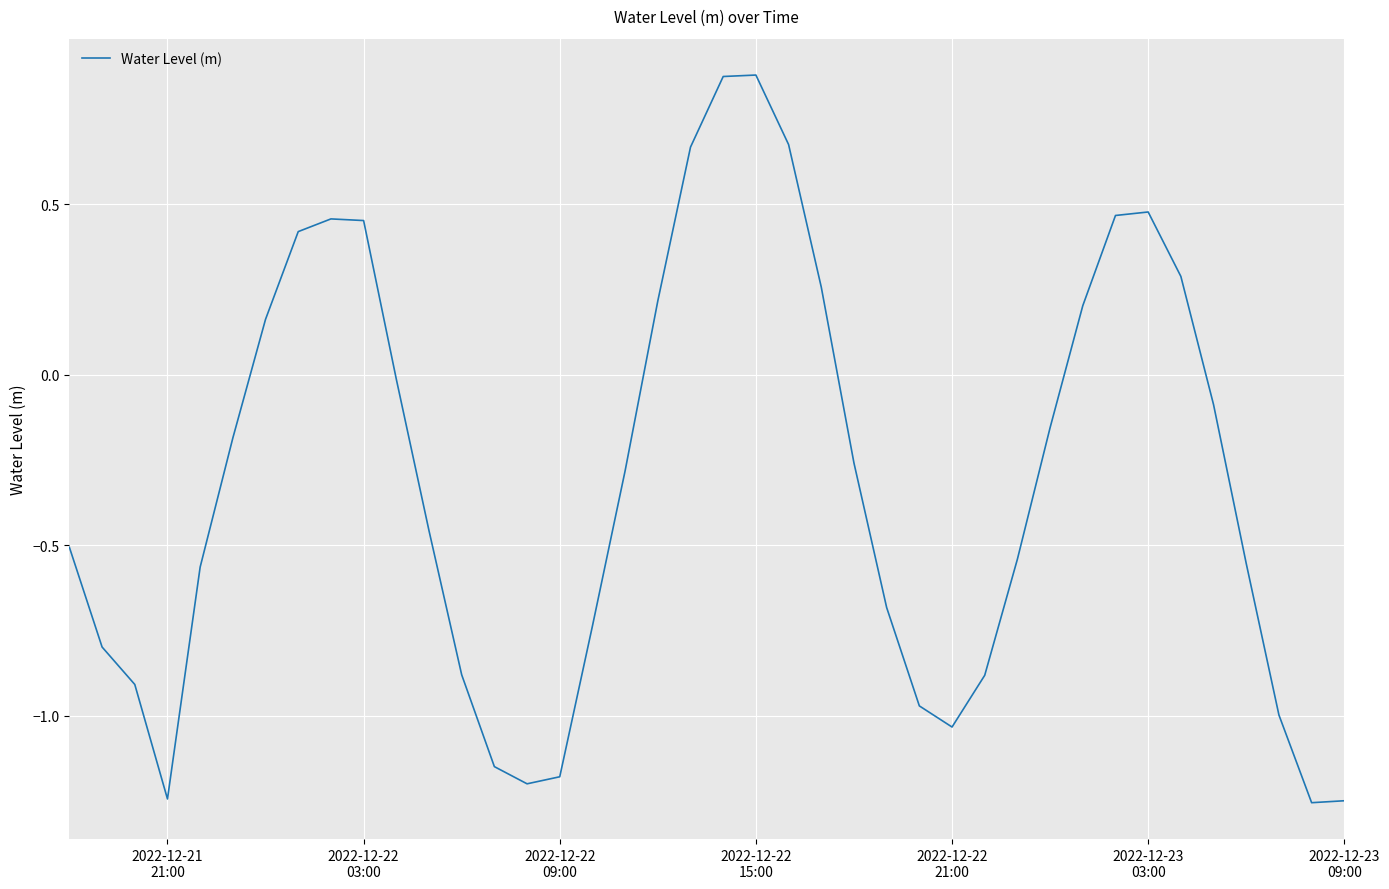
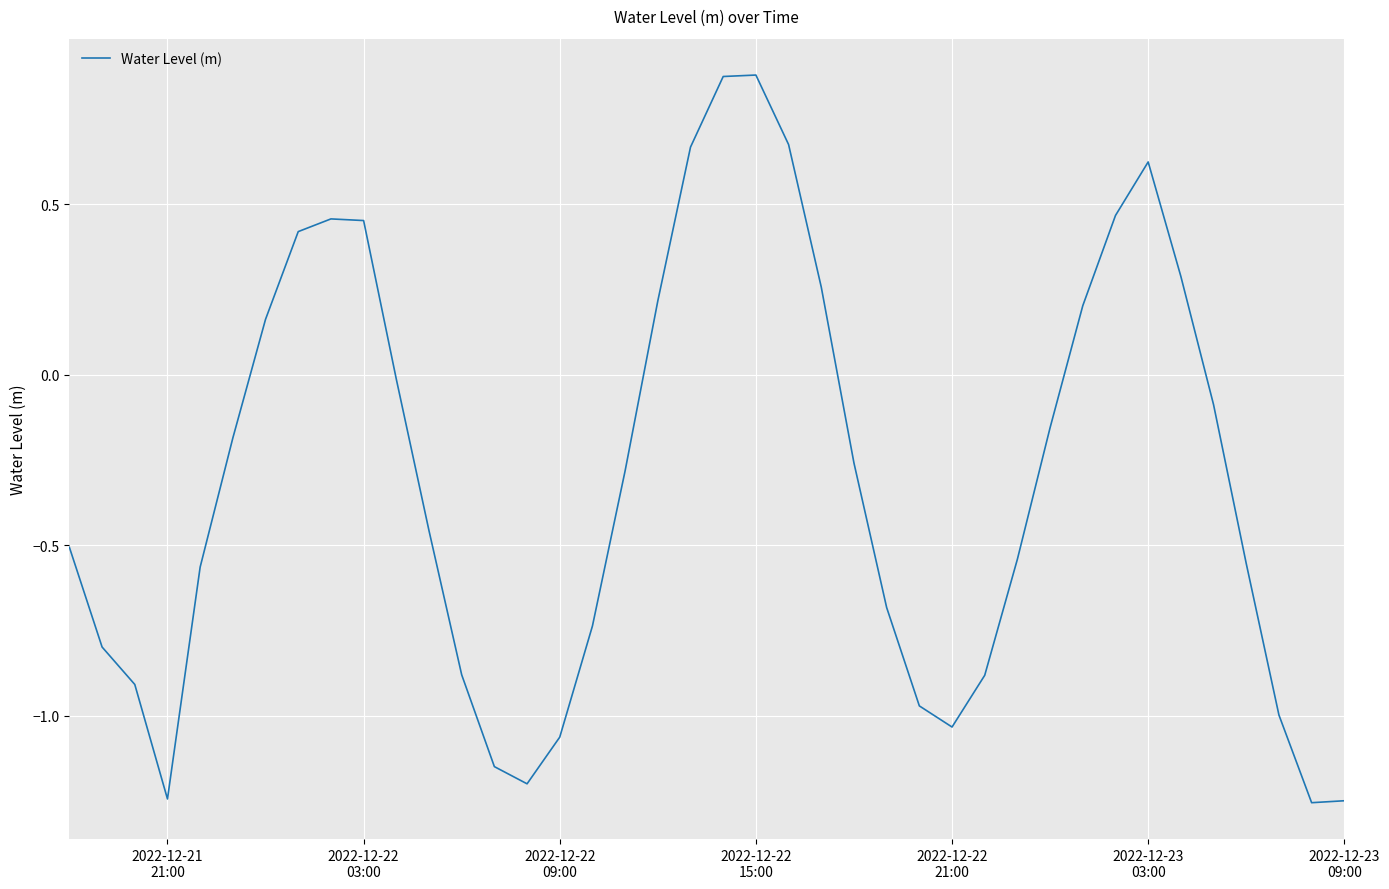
2022-12-22 09:00: -1.18 -> -1.06
2022-12-23 03:00: 0.48 -> 0.62
